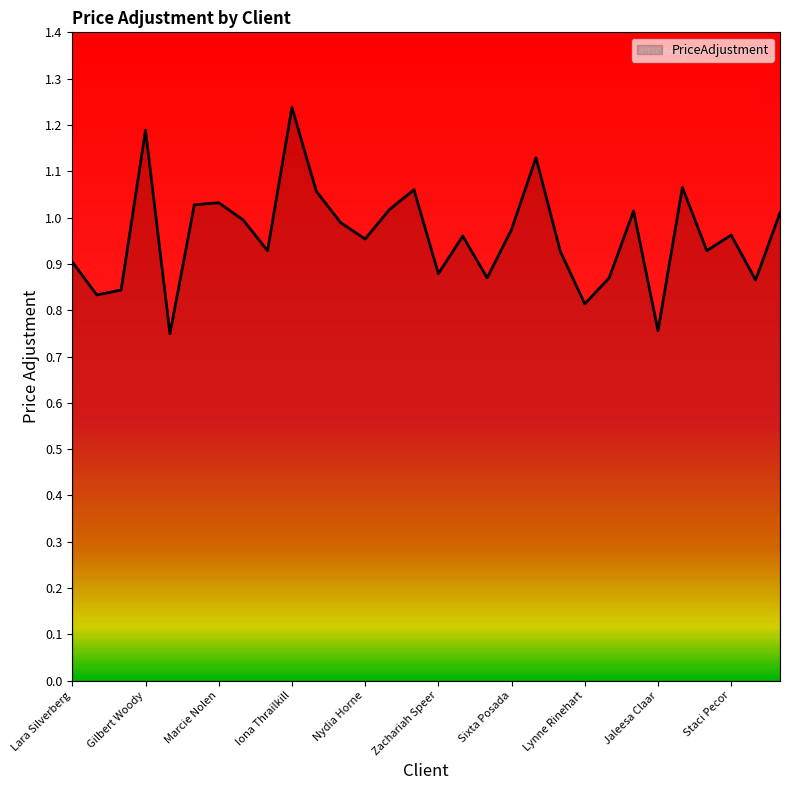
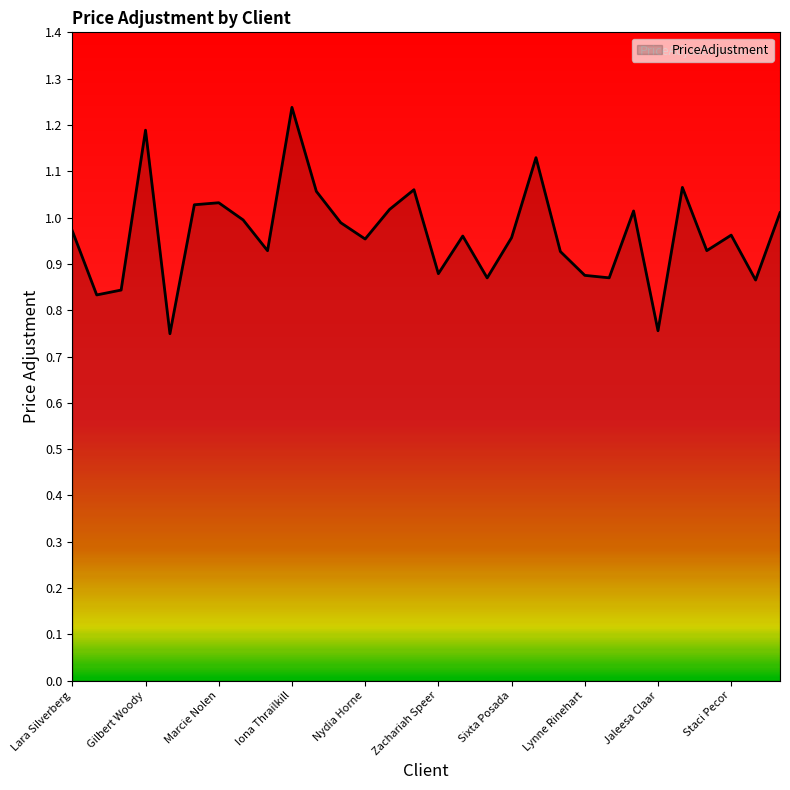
Lara Silverberg: 0.90 -> 0.97
Sixta Posada: 0.97 -> 0.96
Lynne Rinehart: 0.81 -> 0.88
